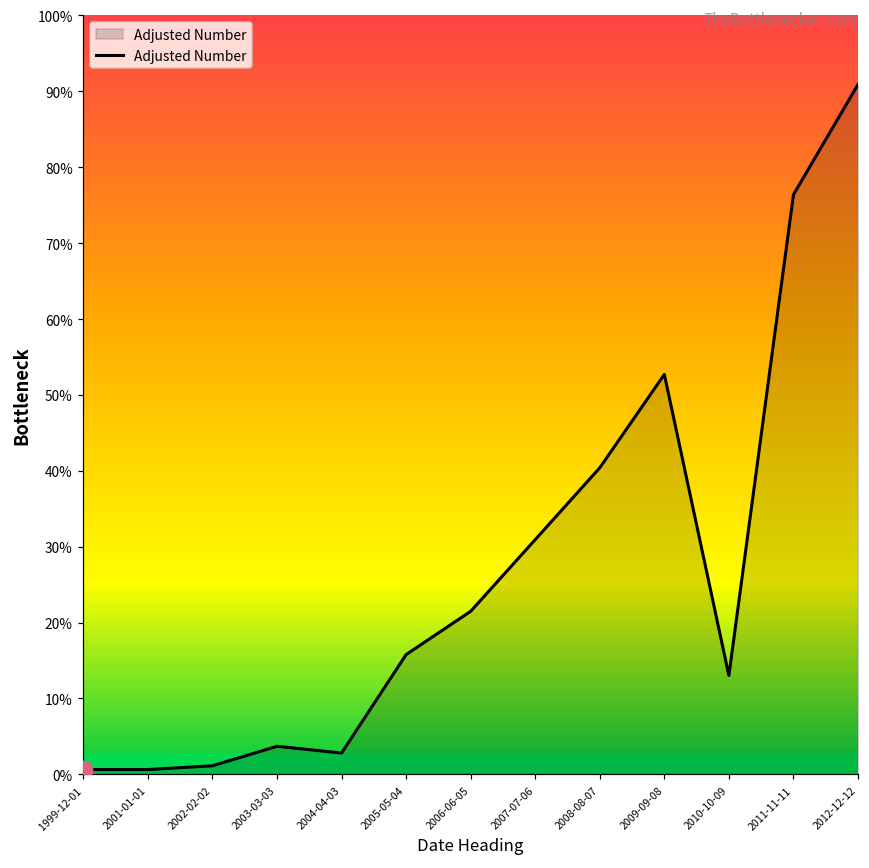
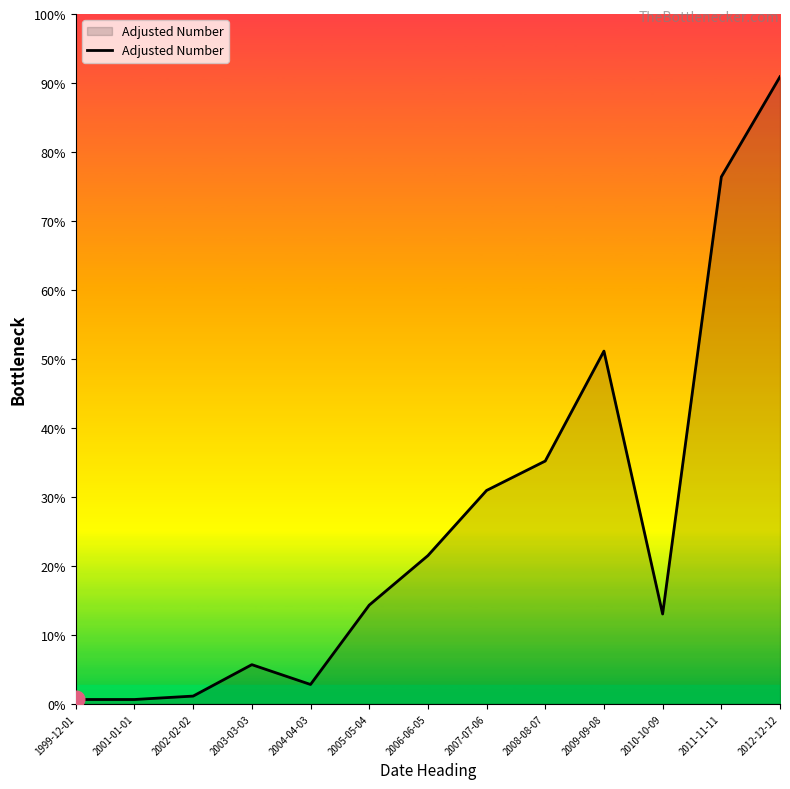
Adjusted Number, 2003-03-03: 4% -> 6%
Adjusted Number, 2005-05-04: 16% -> 14%
Adjusted Number, 2008-08-07: 40% -> 35%
Adjusted Number, 2009-09-08: 53% -> 51%
